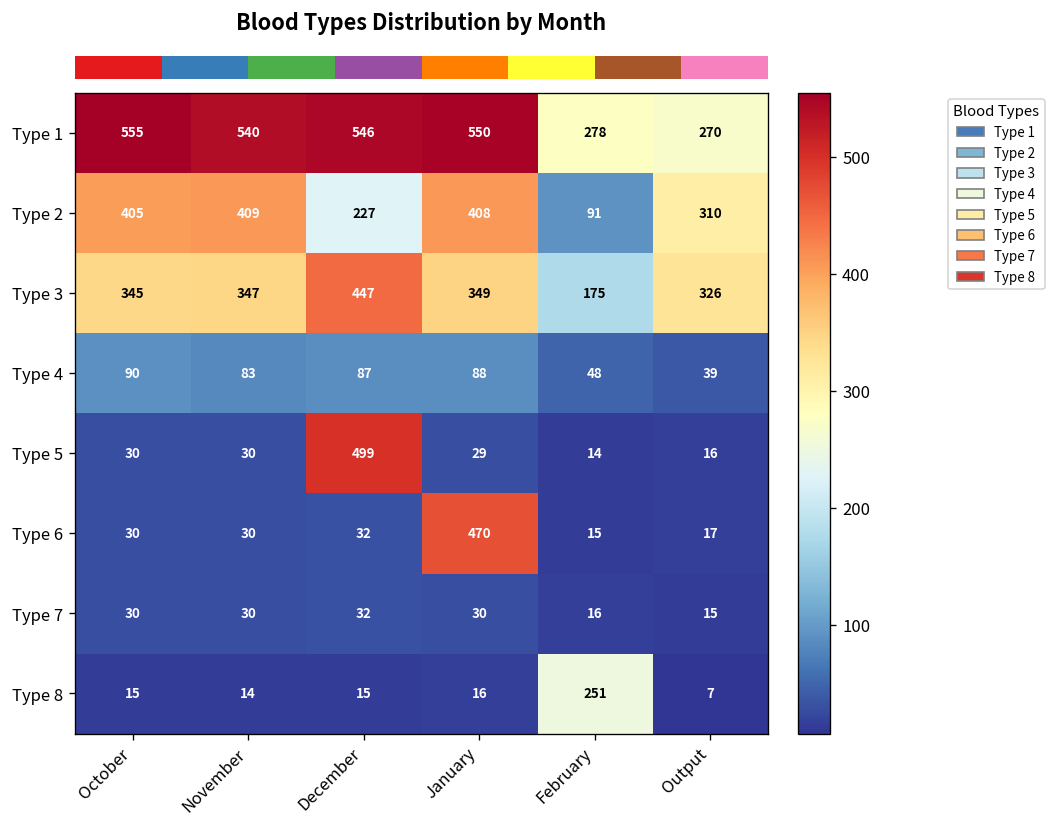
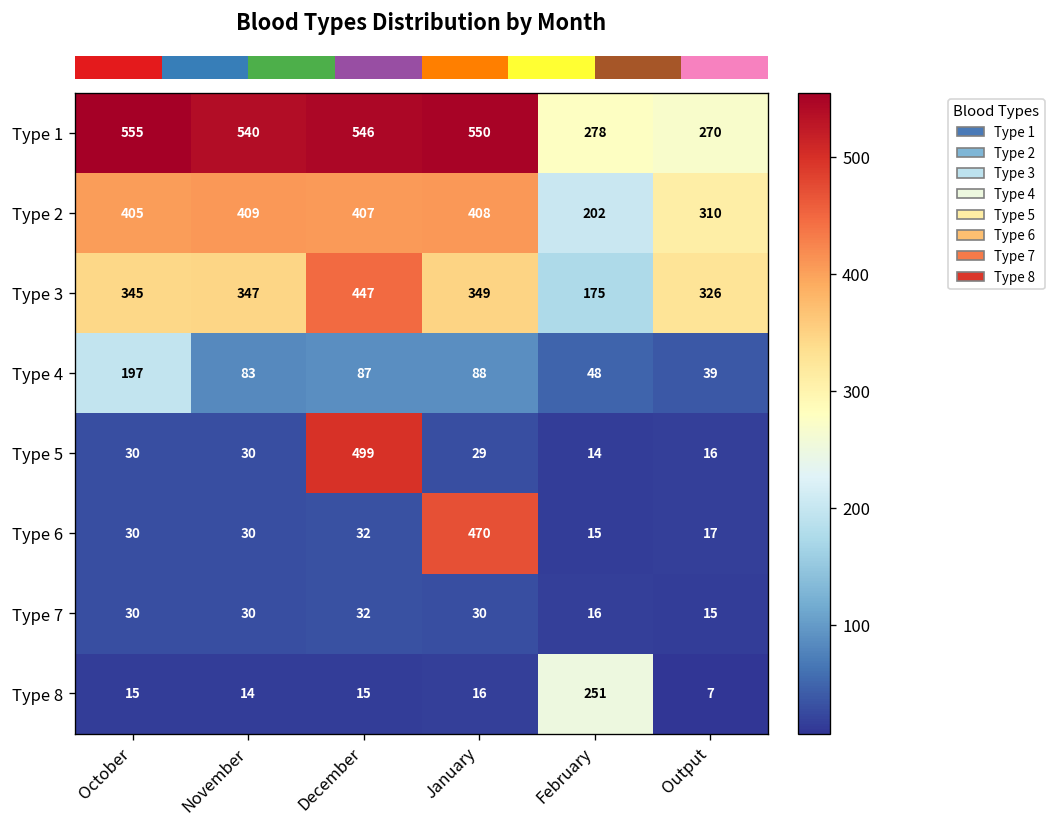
Type 2, December: 227 -> 407
Type 2, February: 91 -> 202
Type 4, October: 90 -> 197
